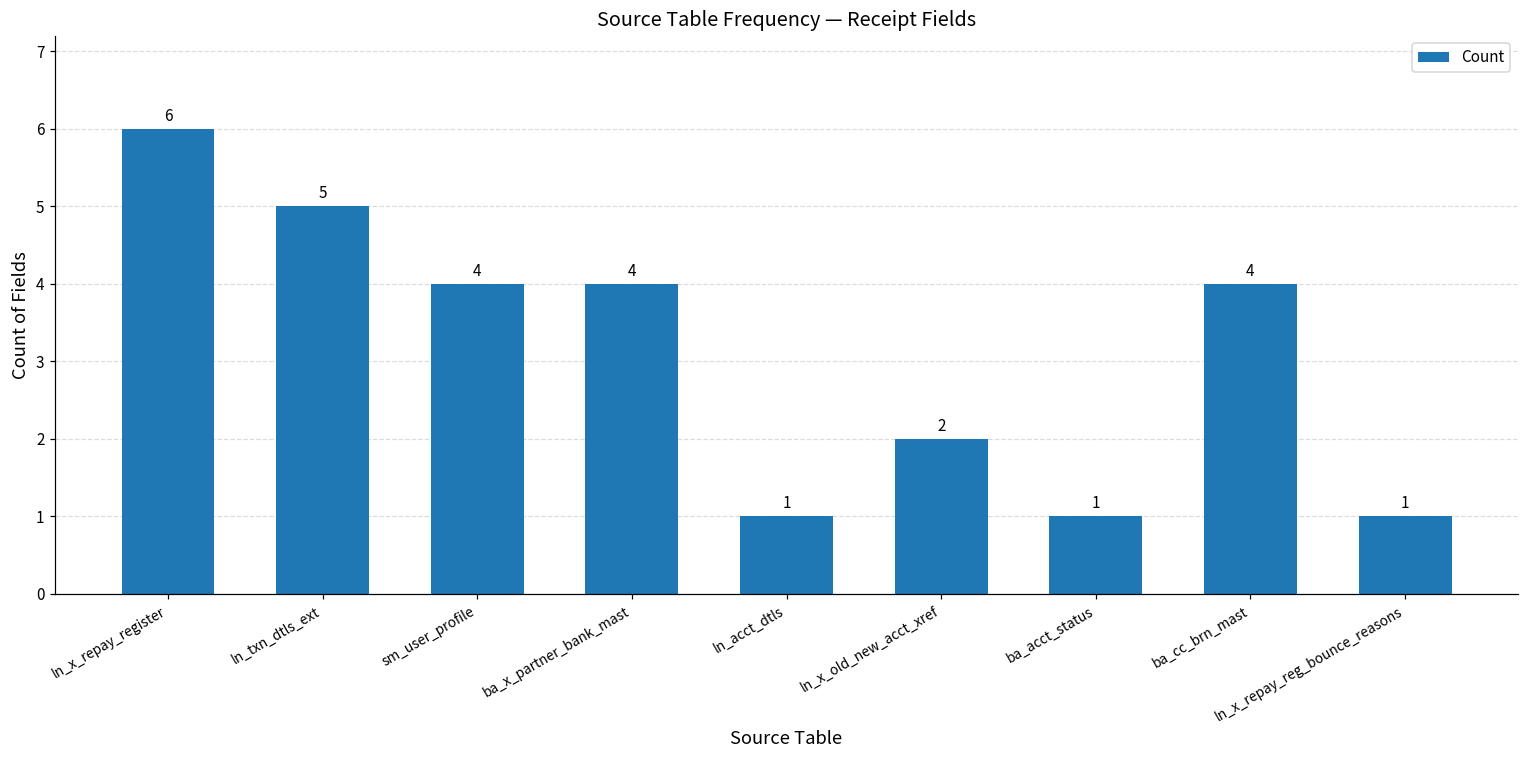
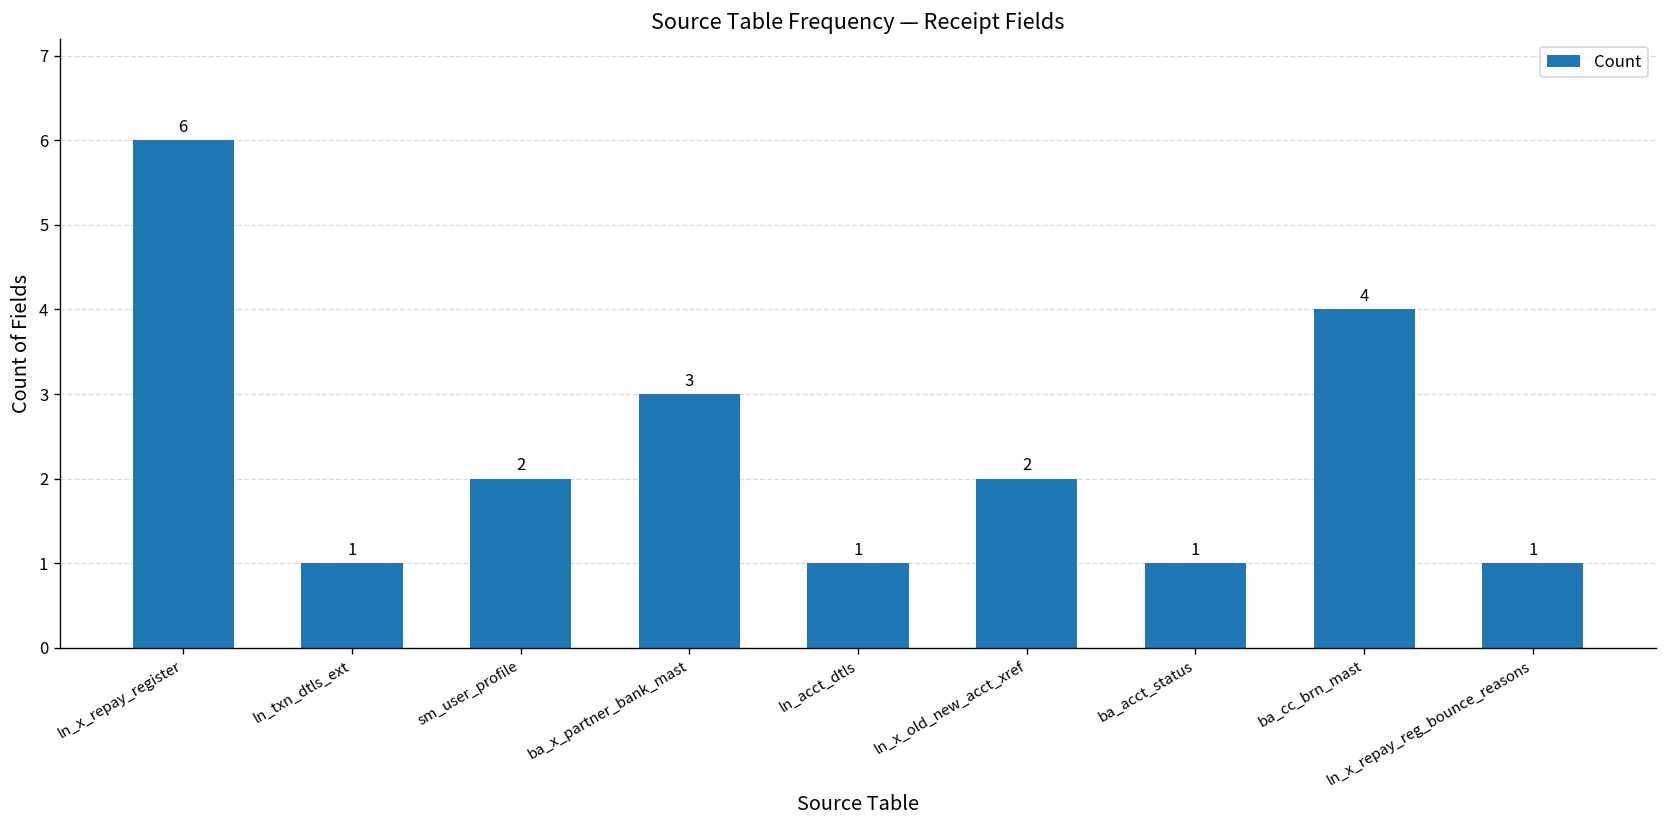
ln_txn_dtls_ext: 5 -> 1
sm_user_profile: 4 -> 2
ba_x_partner_bank_mast: 4 -> 3
